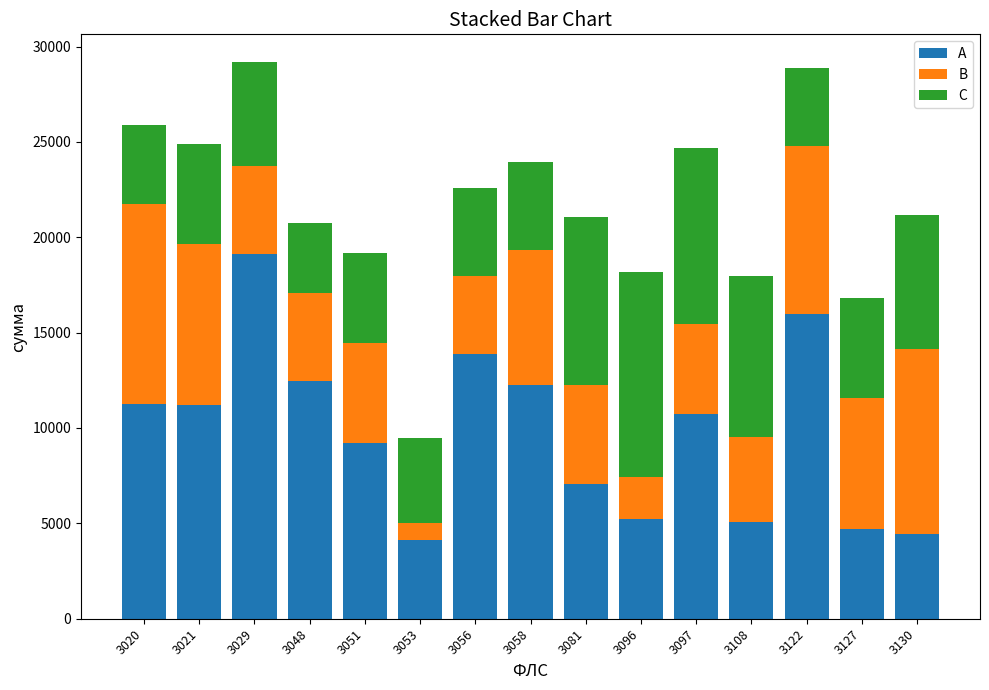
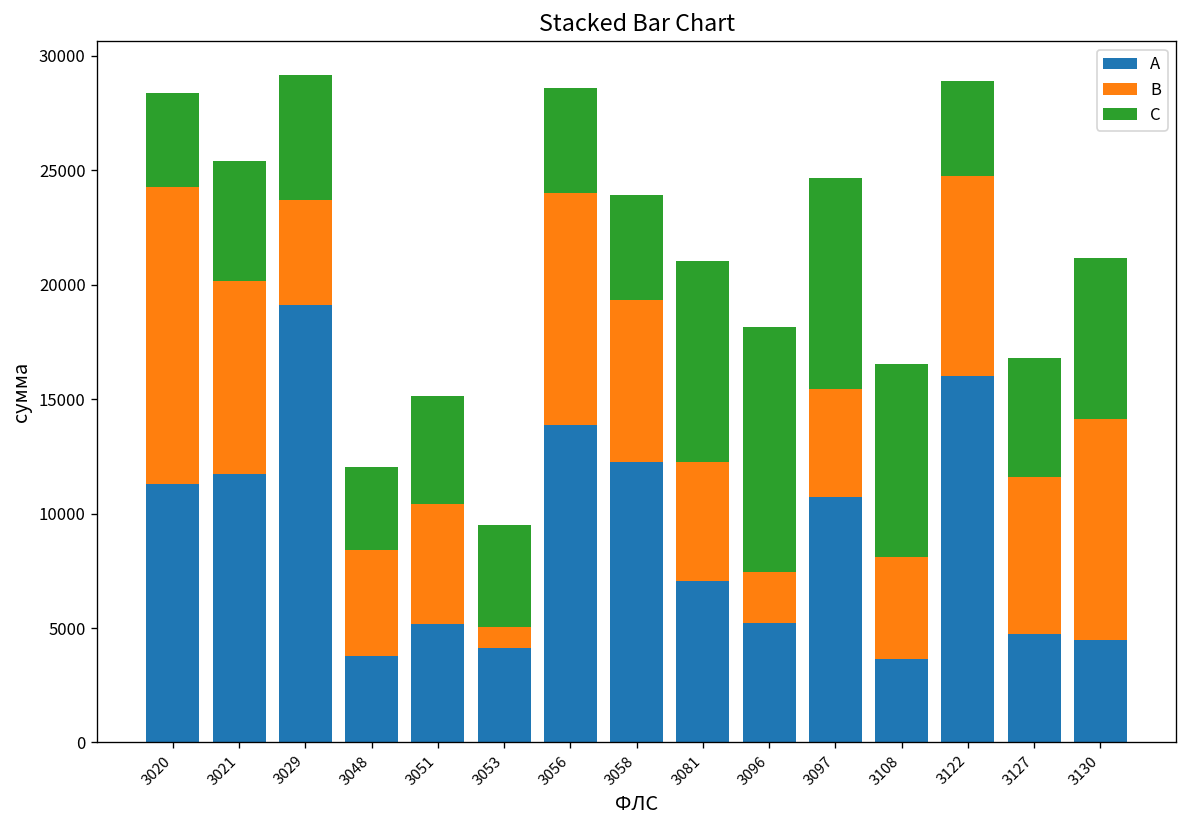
B, 3020: 10500 -> 13000
A, 3021: 11200 -> 11700
A, 3048: 12500 -> 3800
A, 3051: 9200 -> 5200
B, 3056: 4100 -> 10100
A, 3108: 5100 -> 3600
